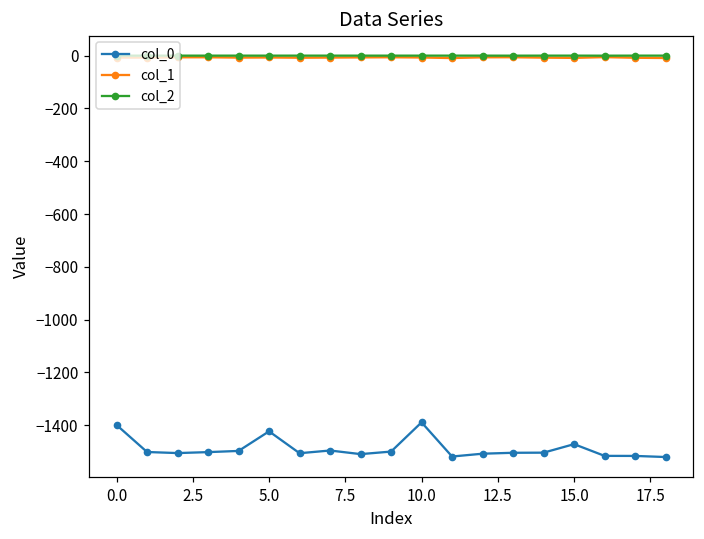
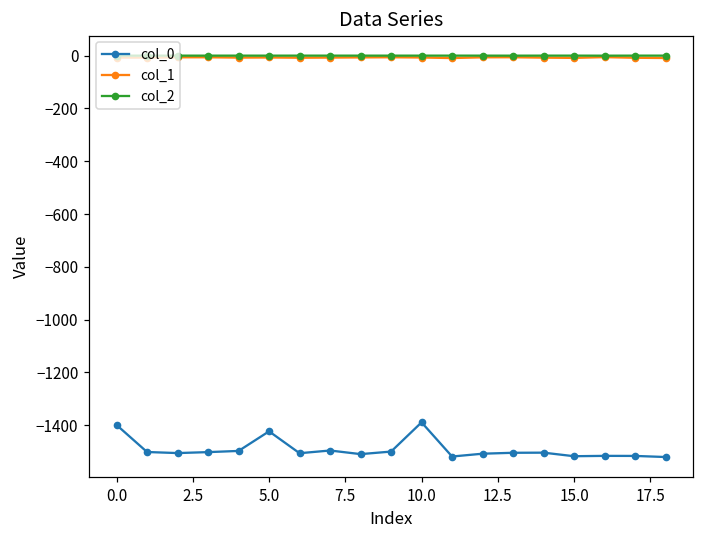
col_0, 15.0: -1470 -> -1520
